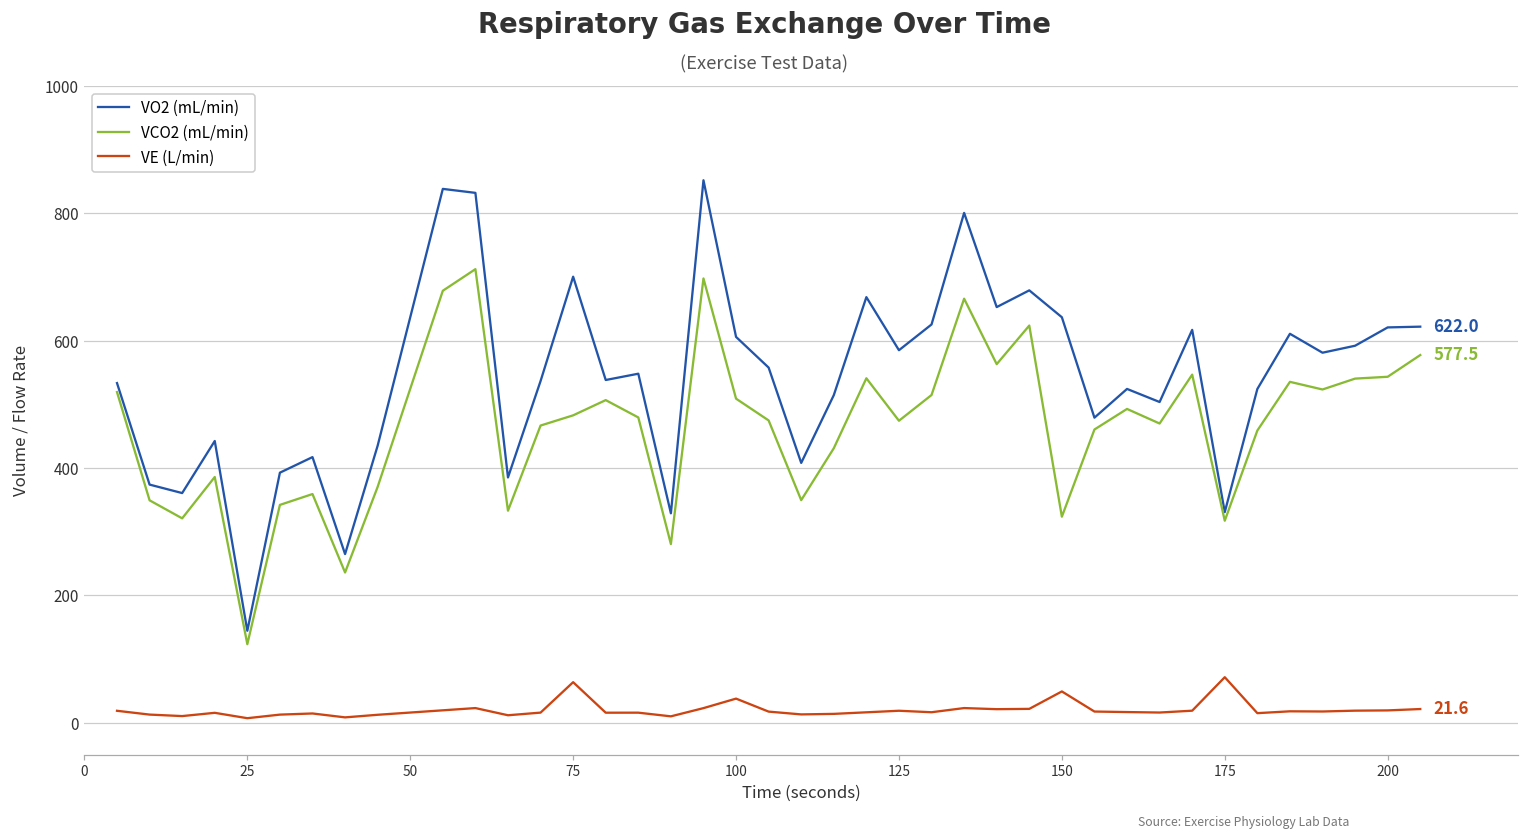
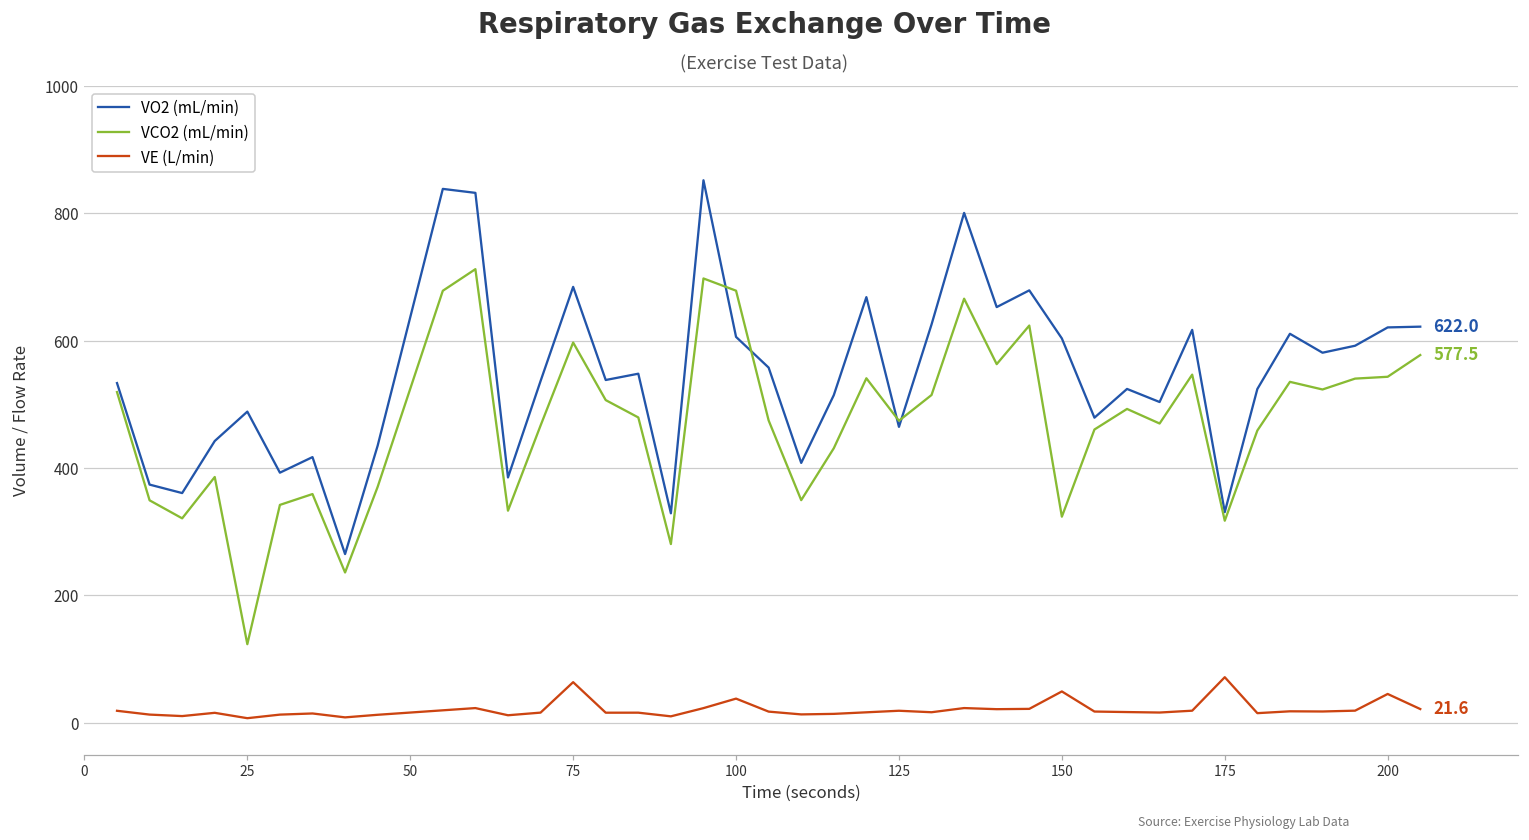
VO2 (mL/min), 25: 140 -> 490
VO2 (mL/min), 75: 700 -> 680
VCO2 (mL/min), 75: 480 -> 600
VCO2 (mL/min), 100: 510 -> 680
VO2 (mL/min), 125: 590 -> 460
VO2 (mL/min), 150: 640 -> 600
VE (L/min), 200: 20 -> 50
